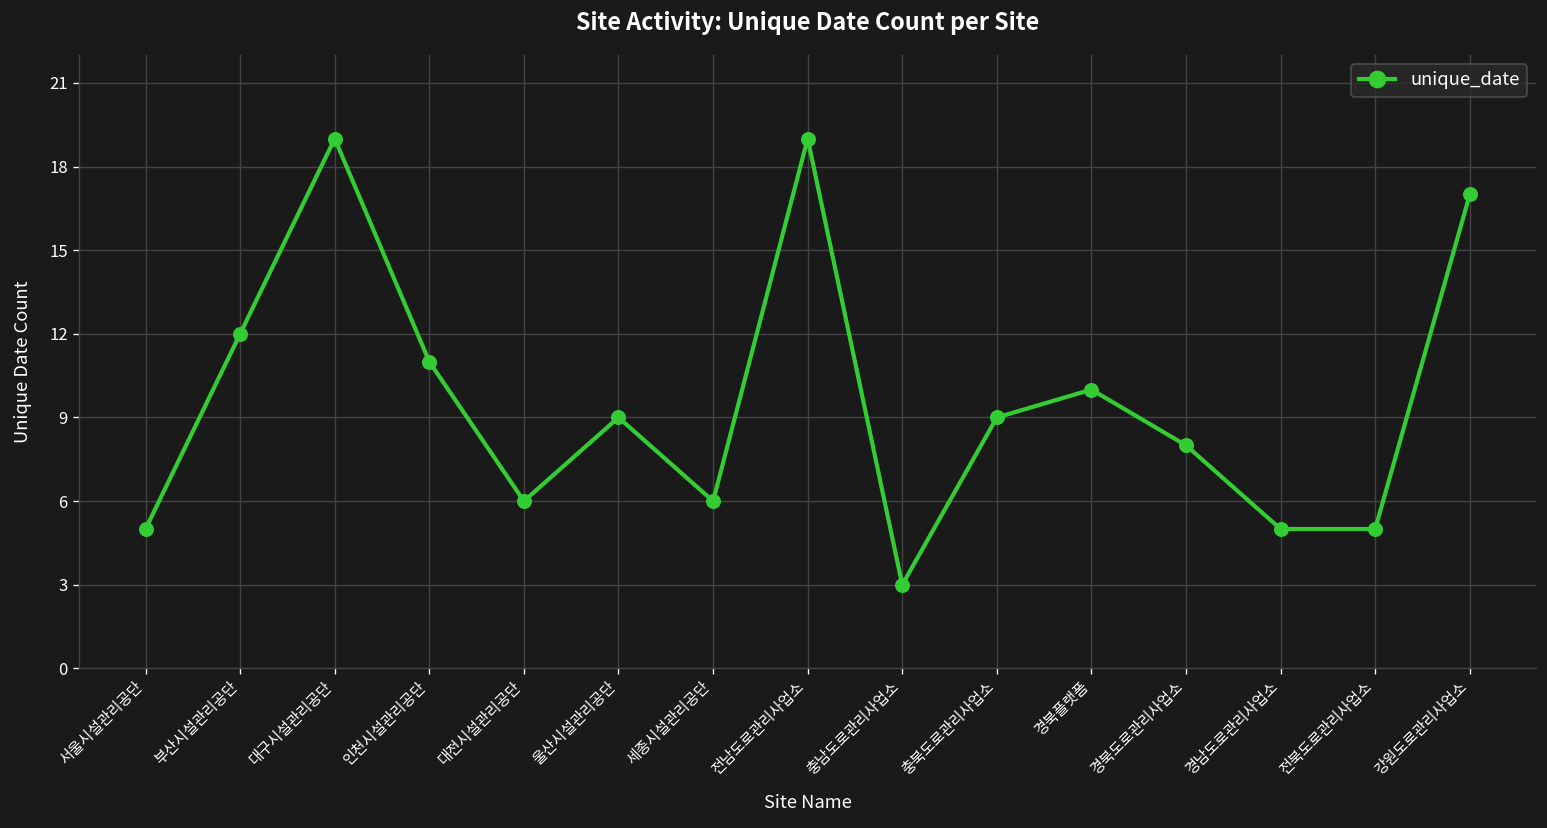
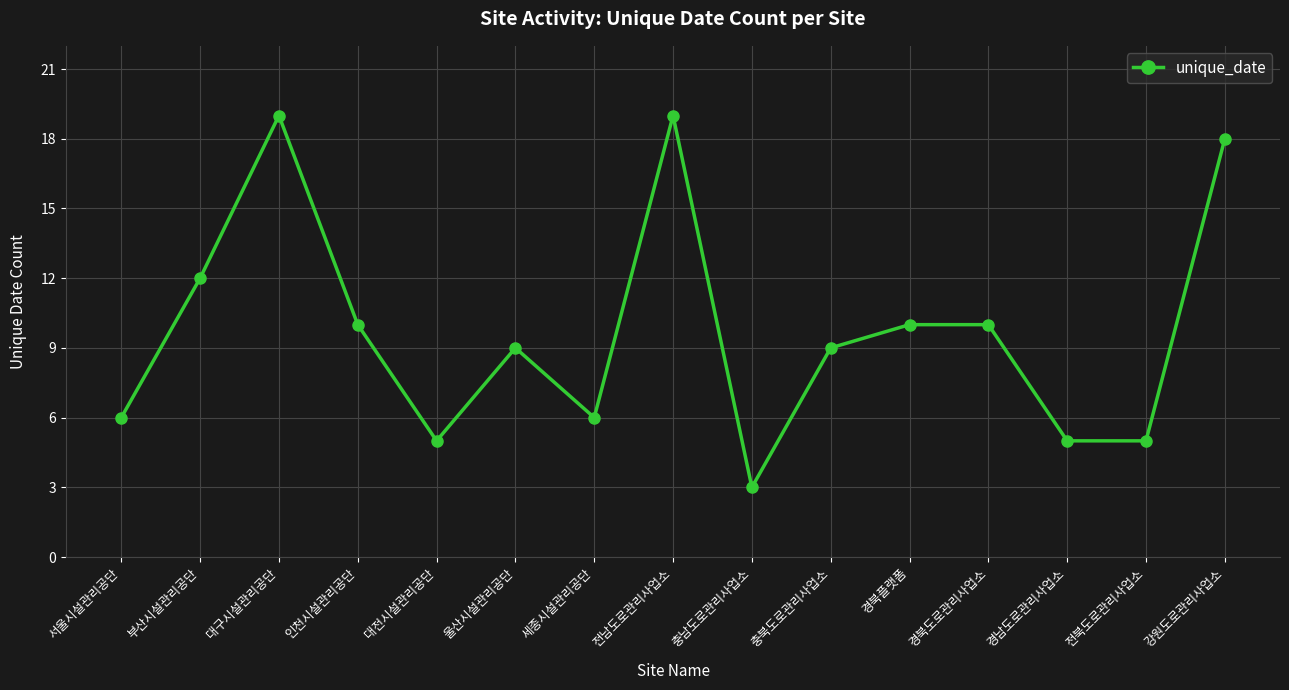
서울시설관리공단: 5 -> 6
인천시설관리공단: 11 -> 10
대전시설관리공단: 6 -> 5
경북도로관리사업소: 8 -> 10
강원도로관리사업소: 17 -> 18
